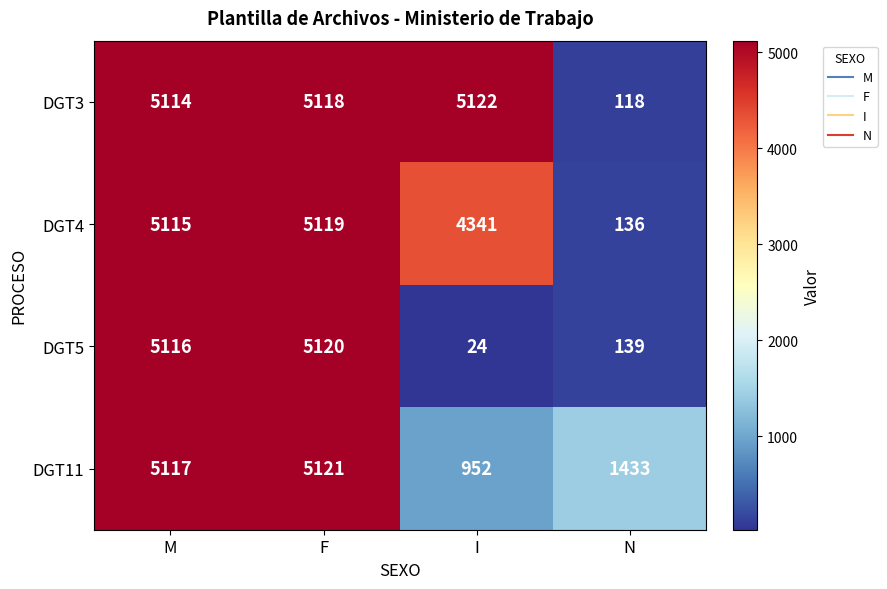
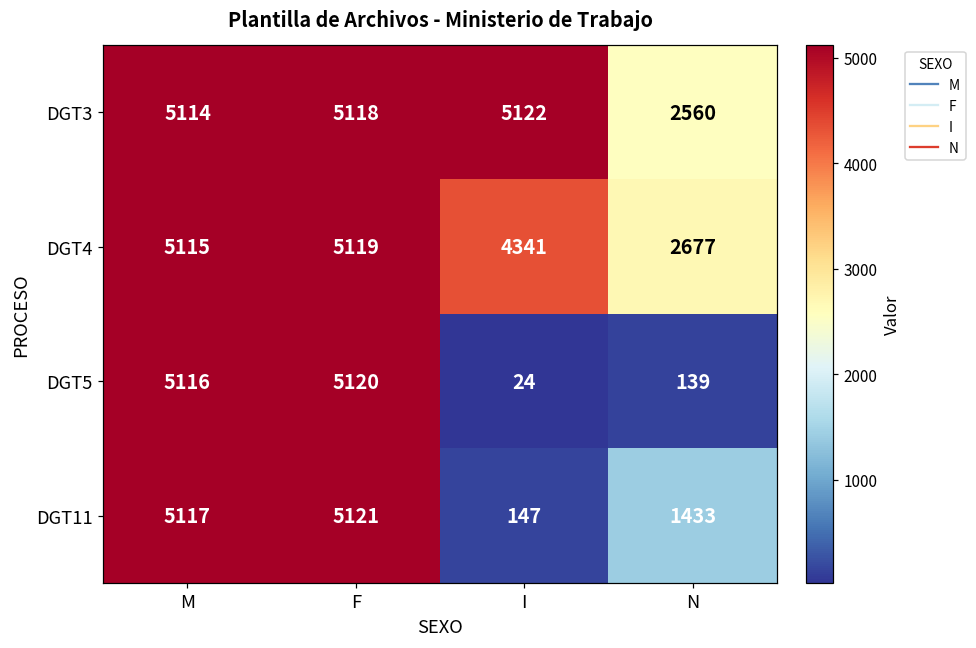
DGT3, N: 118 -> 2560
DGT4, N: 136 -> 2677
DGT11, I: 952 -> 147
